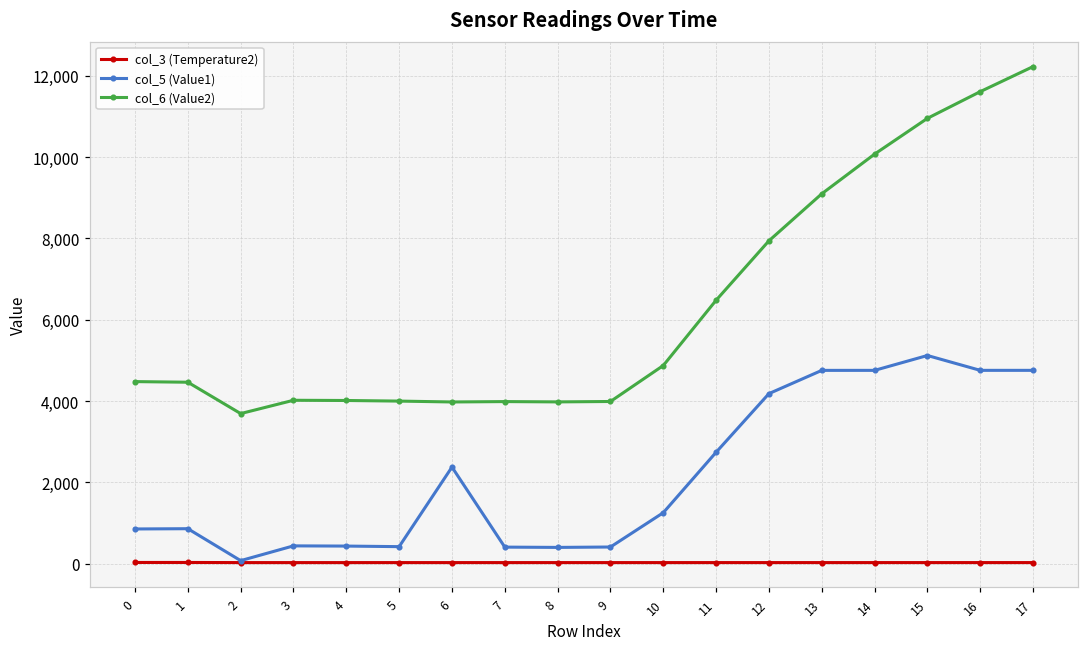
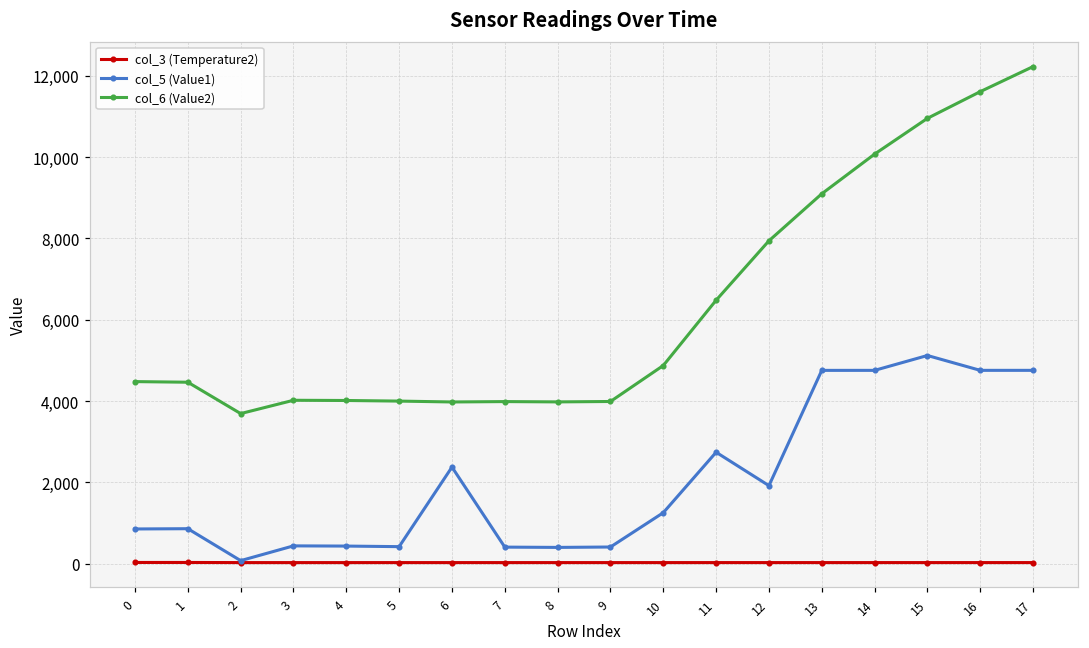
col_5 (Value1), 12: 4,200 -> 1,900
